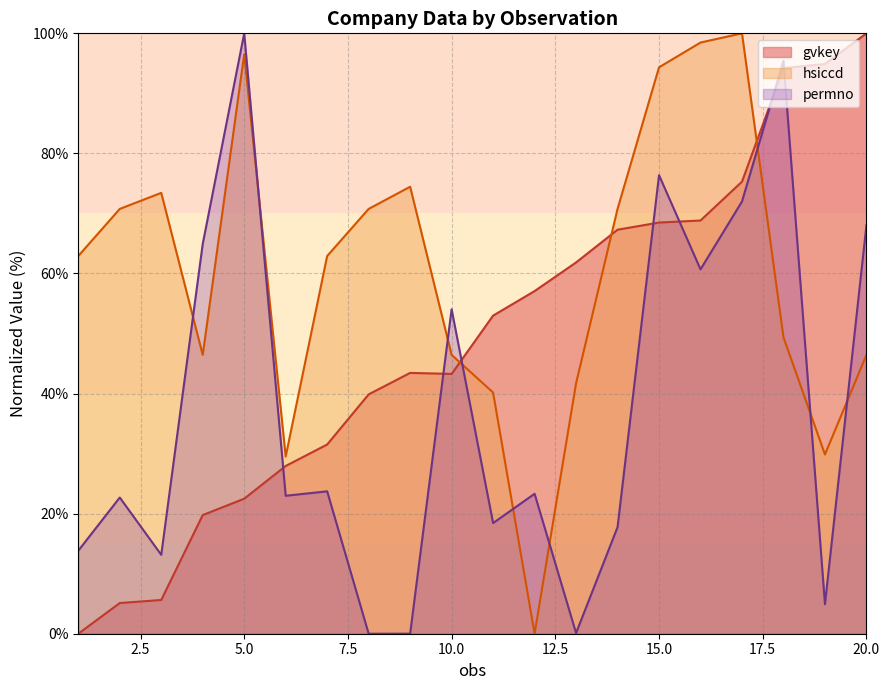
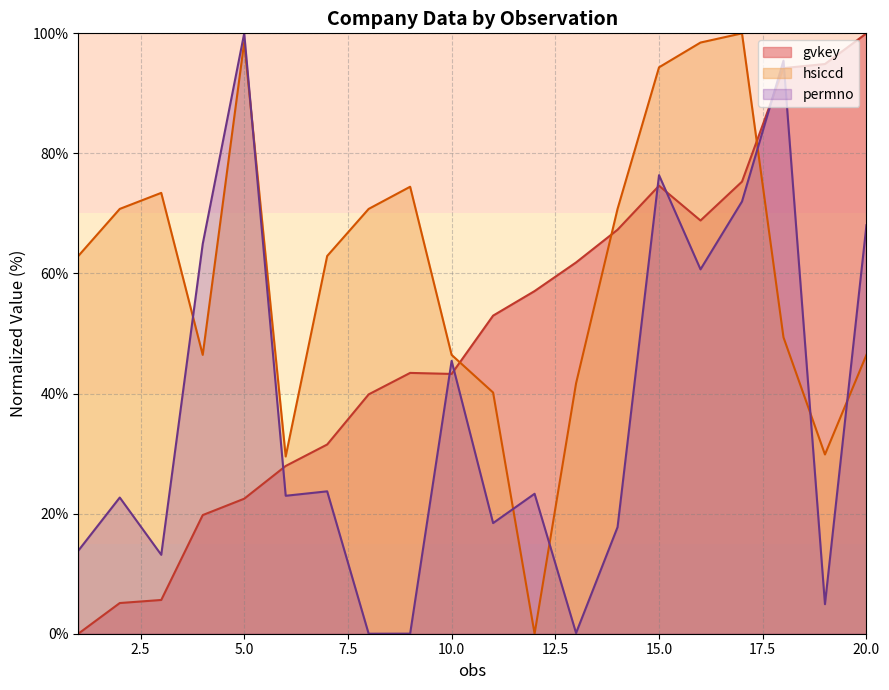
hsiccd, 5.0: 97% -> 99%
permno, 10.0: 54% -> 45%
gvkey, 15.0: 68% -> 75%
